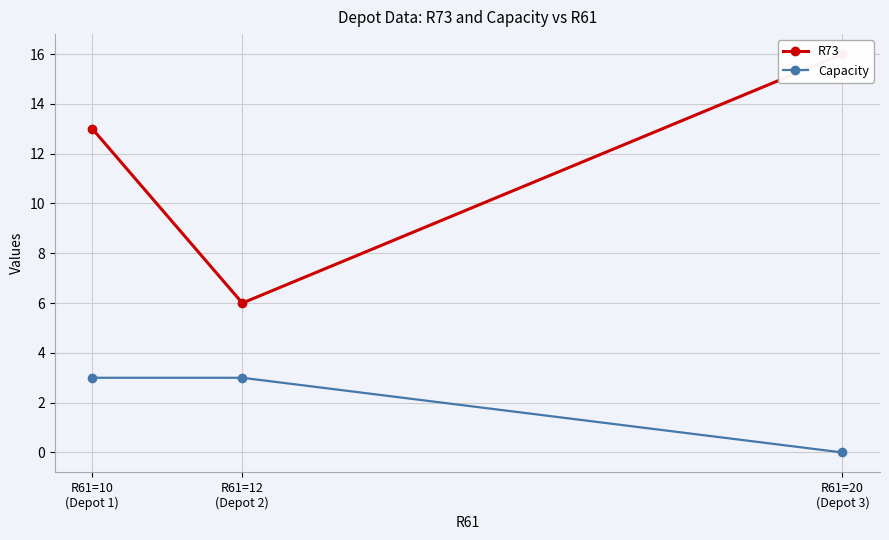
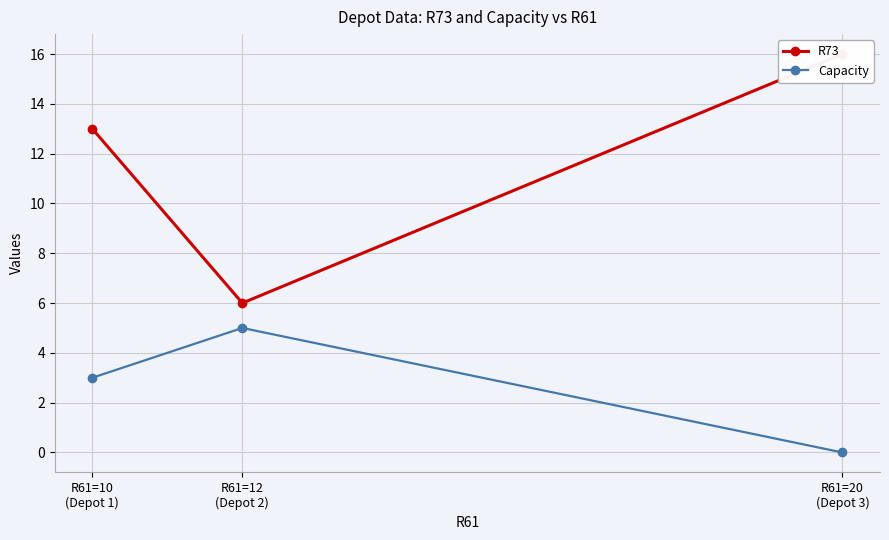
Capacity, R61=12 (Depot 2): 3 -> 5
